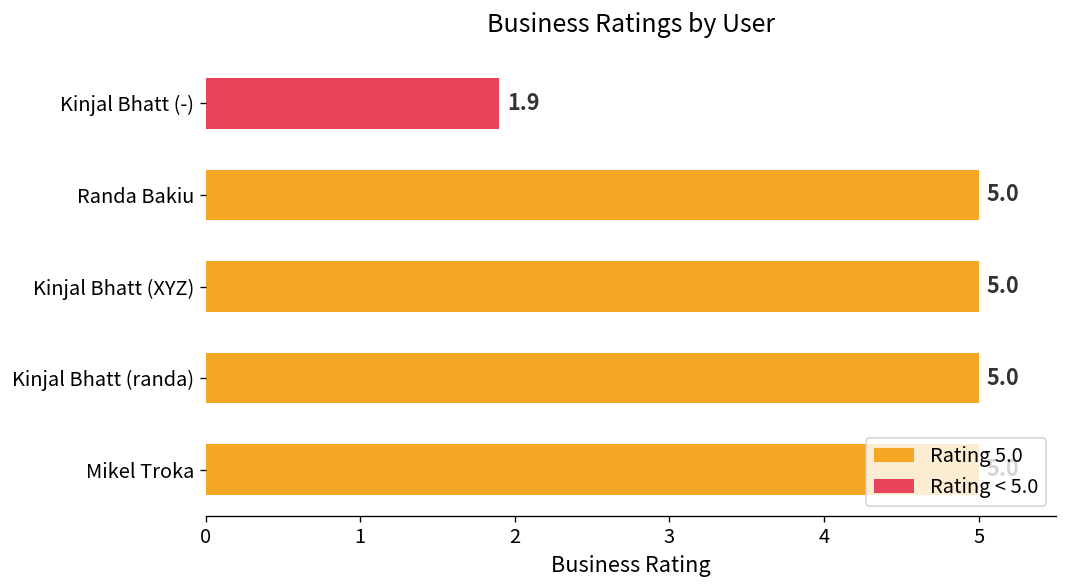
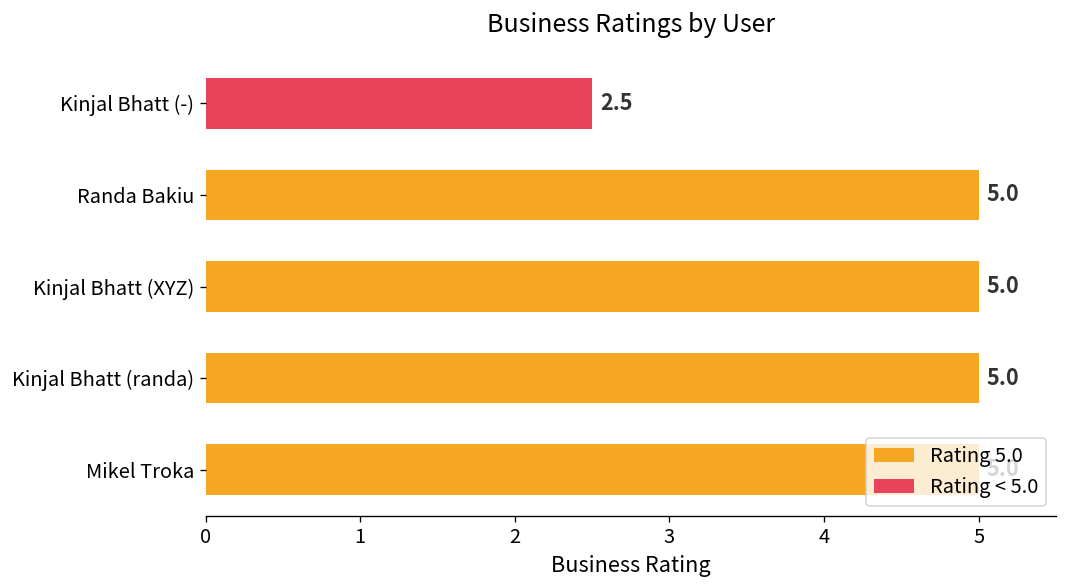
Kinjal Bhatt (-): 1.9 -> 2.5
